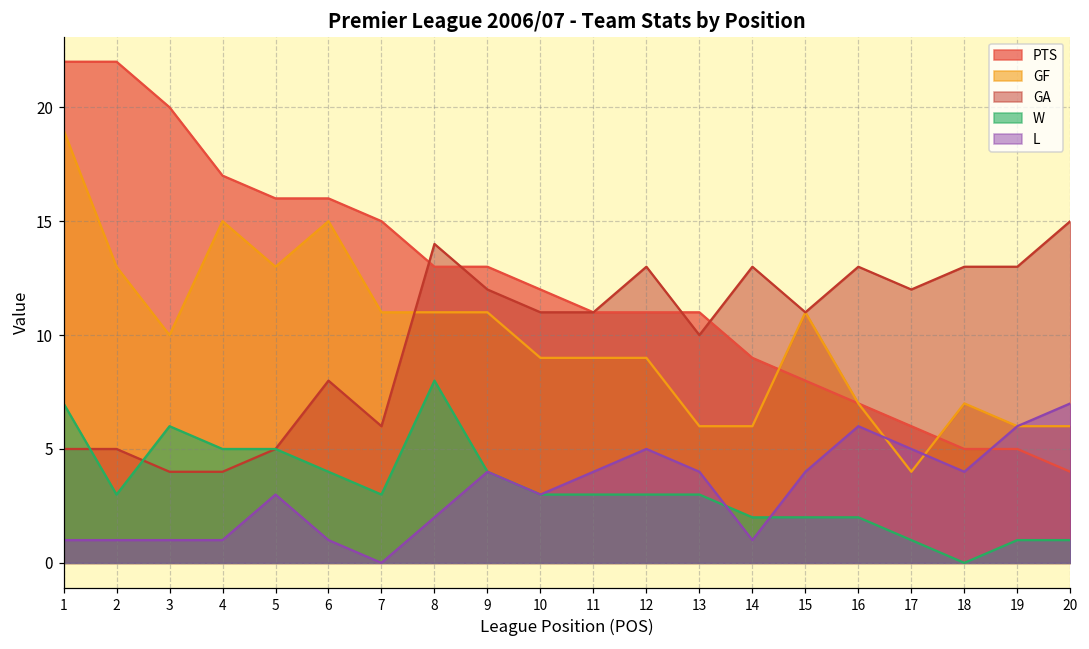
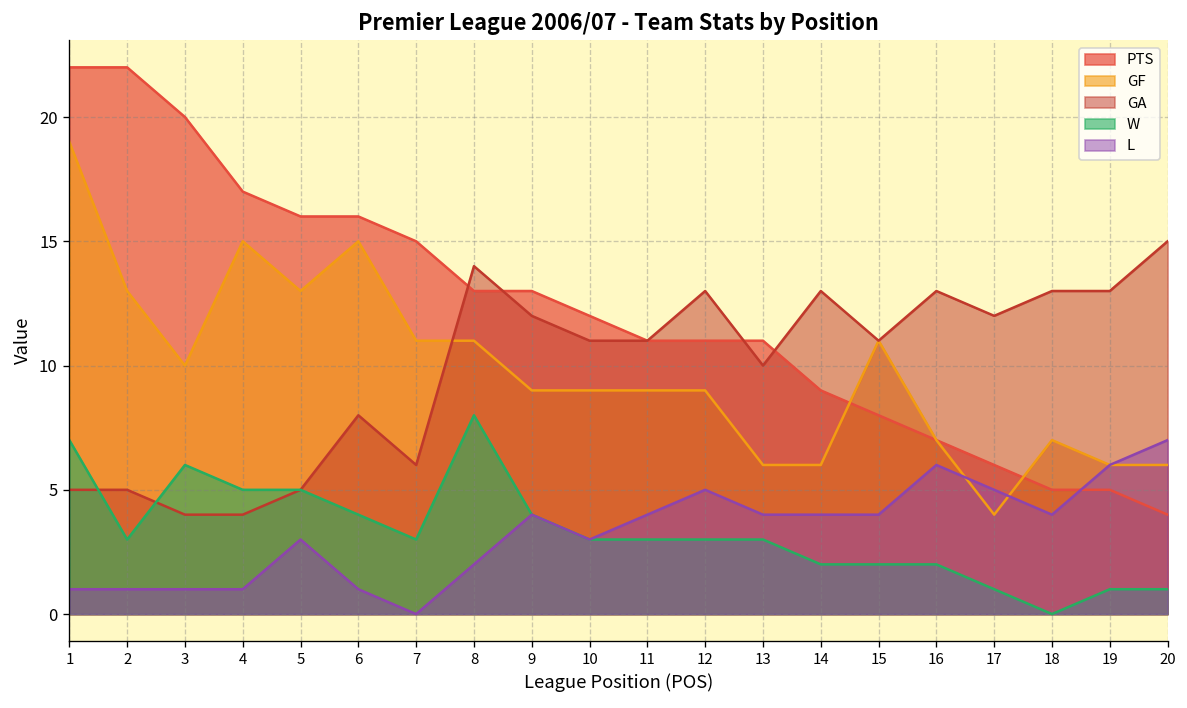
GF, 9: 11 -> 9
L, 14: 1 -> 4
